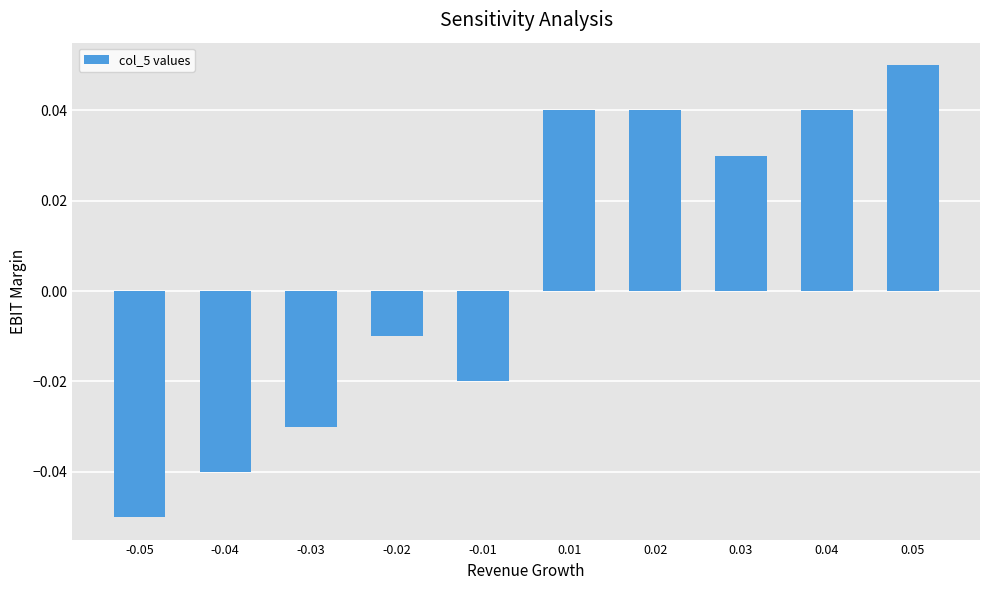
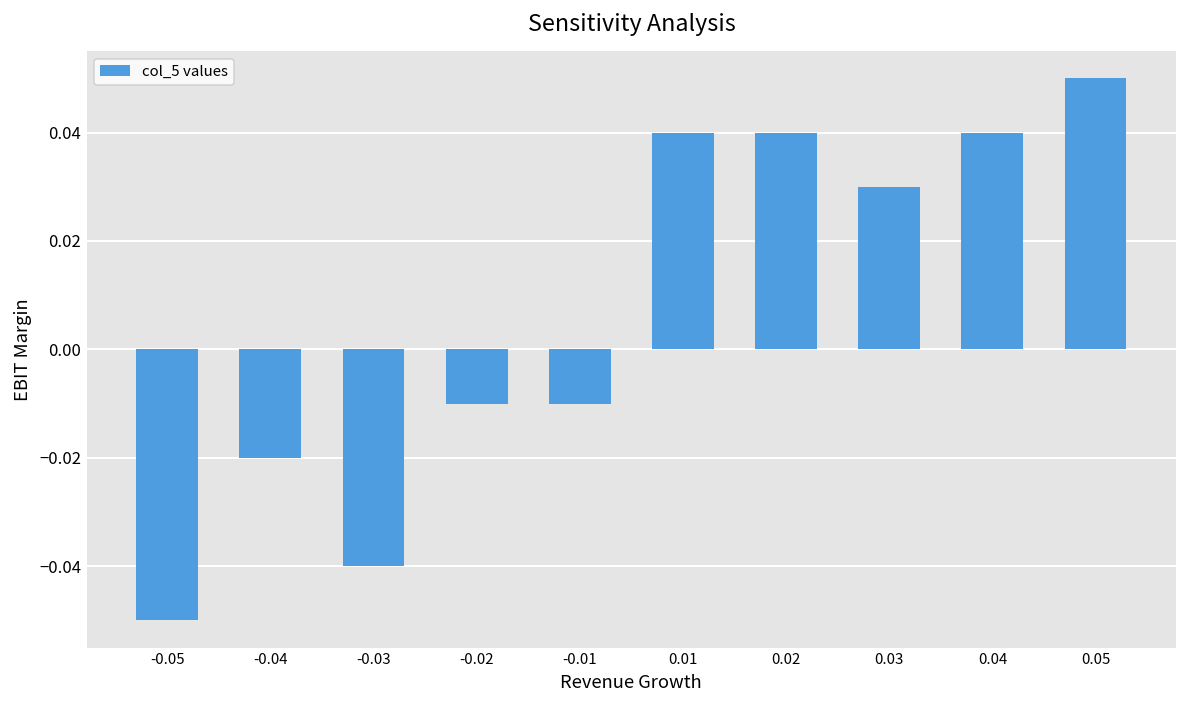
-0.04: -0.04 -> -0.02
-0.03: -0.03 -> -0.04
-0.01: -0.02 -> -0.01
